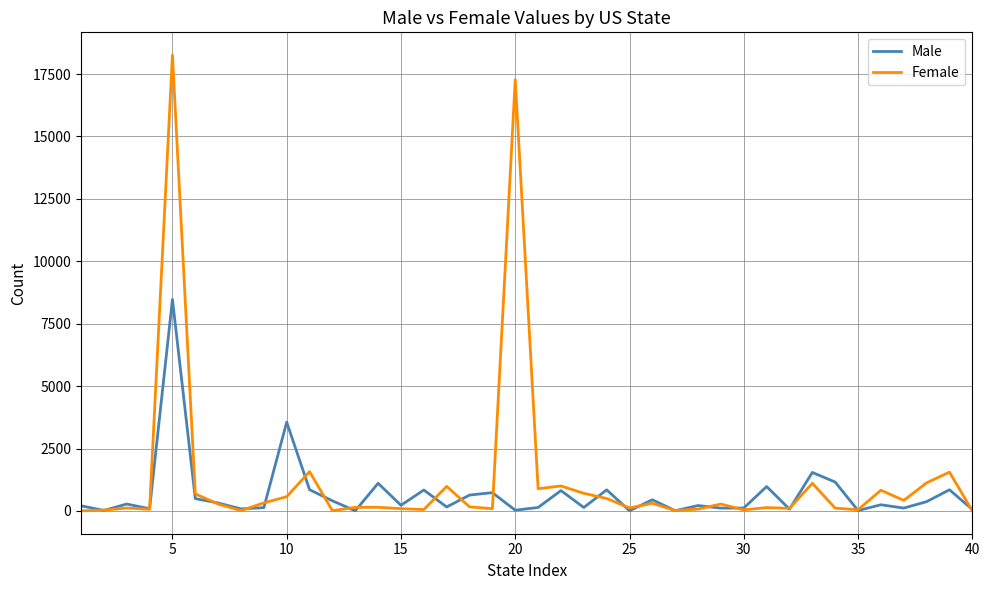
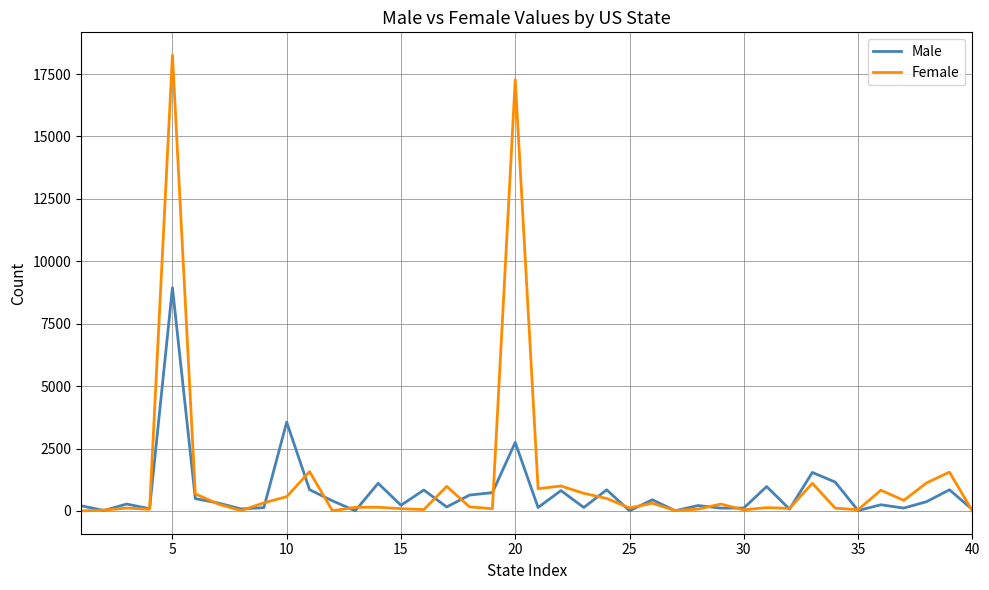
Male, 5: 8500 -> 8900
Male, 20: 0 -> 2700
